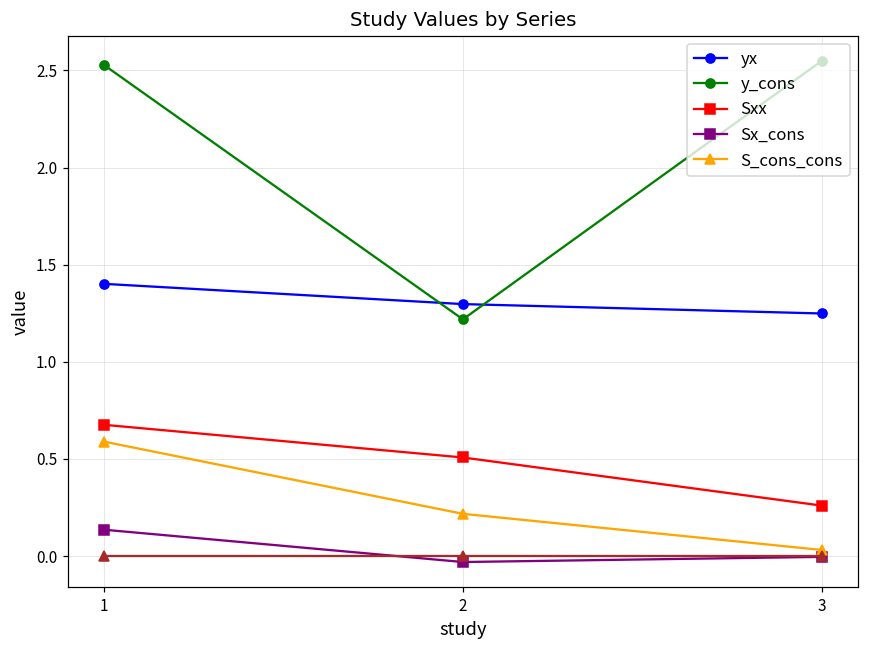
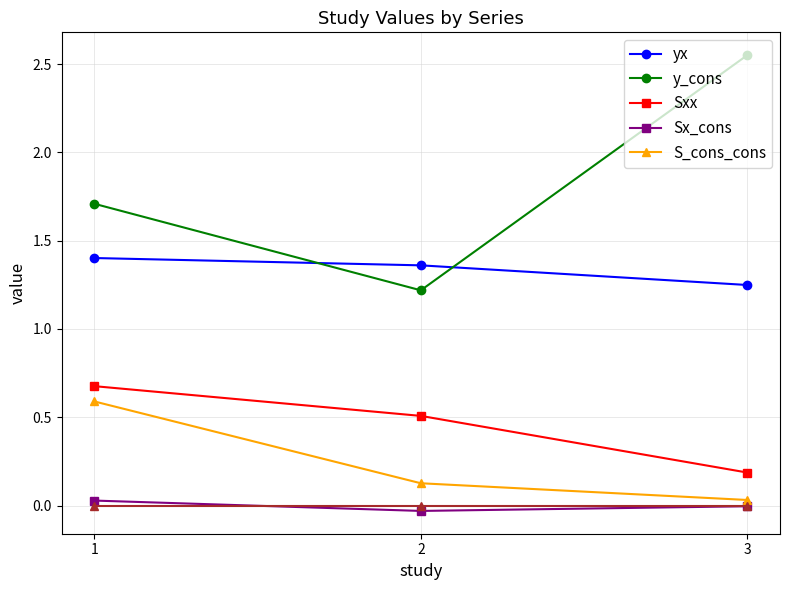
y_cons, 1: 2.53 -> 1.71
Sx_cons, 1: 0.14 -> 0.03
yx, 2: 1.30 -> 1.36
S_cons_cons, 2: 0.22 -> 0.13
Sxx, 3: 0.26 -> 0.19
